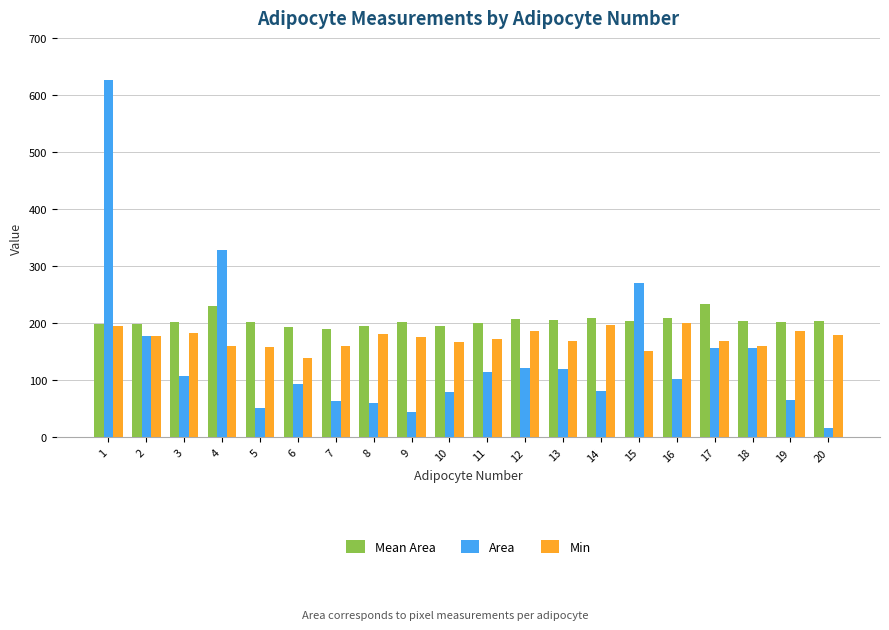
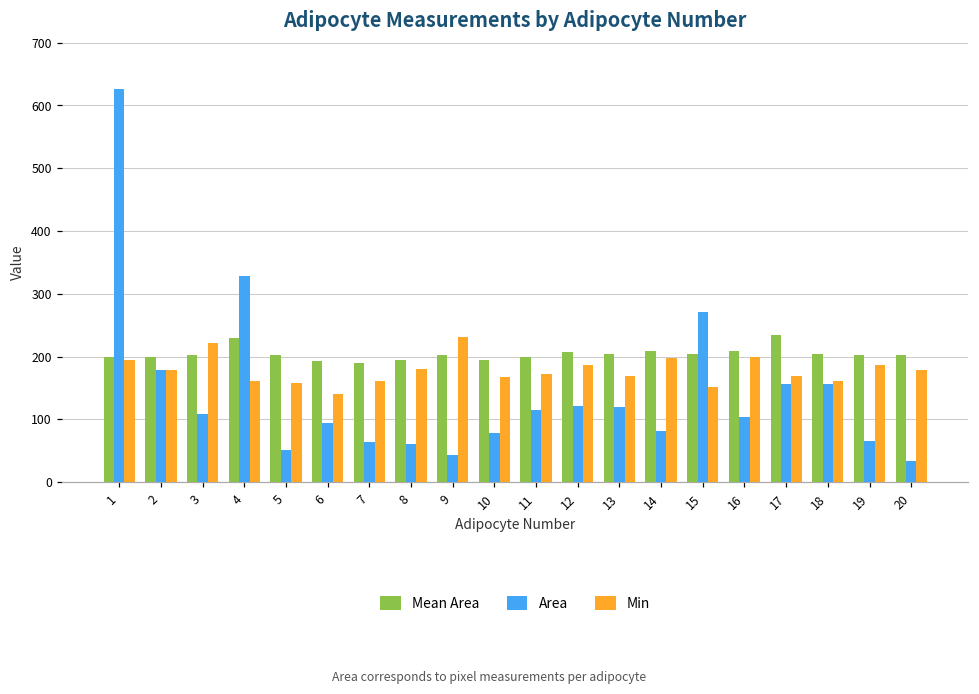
Min, 3: 180 -> 220
Min, 9: 180 -> 230
Area, 20: 20 -> 30
